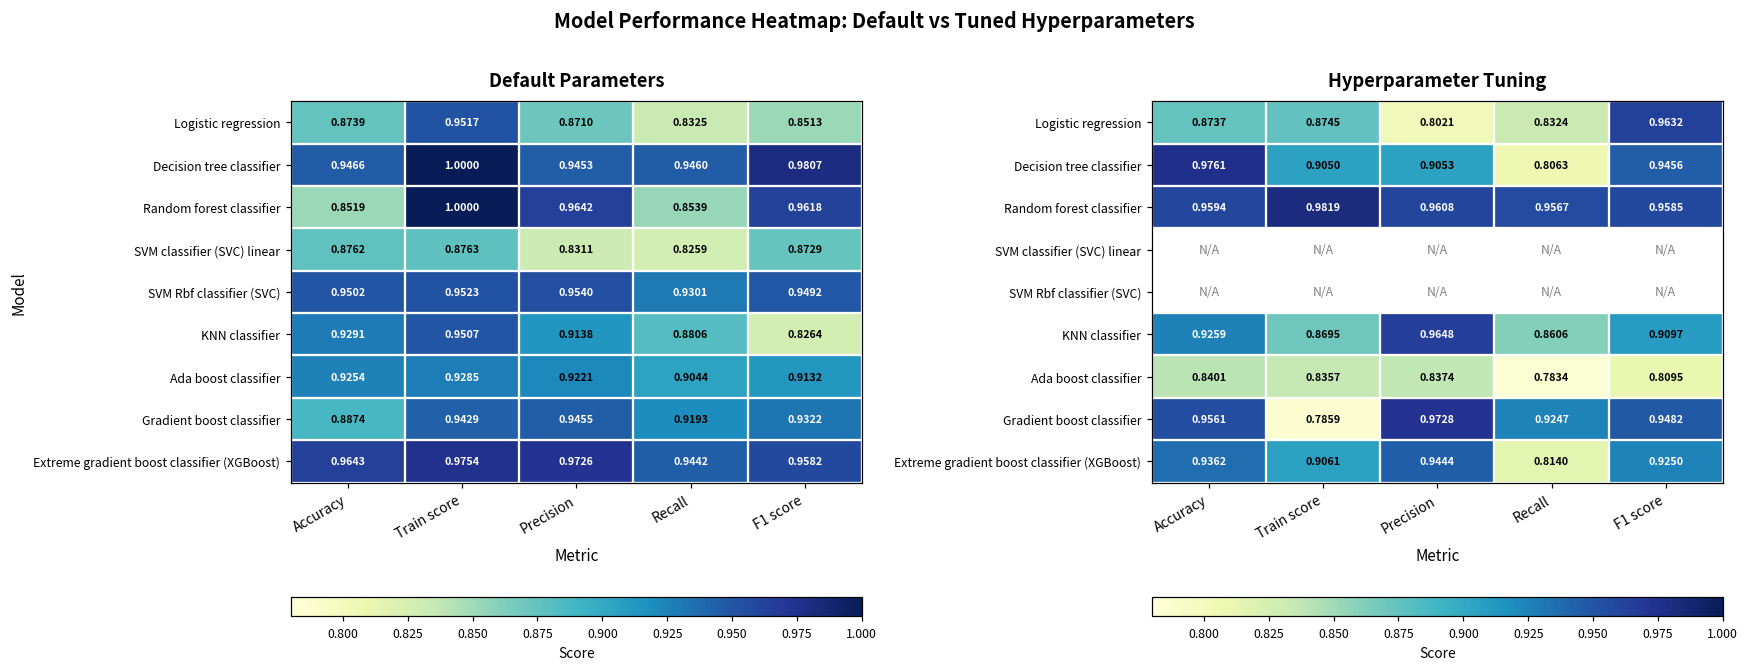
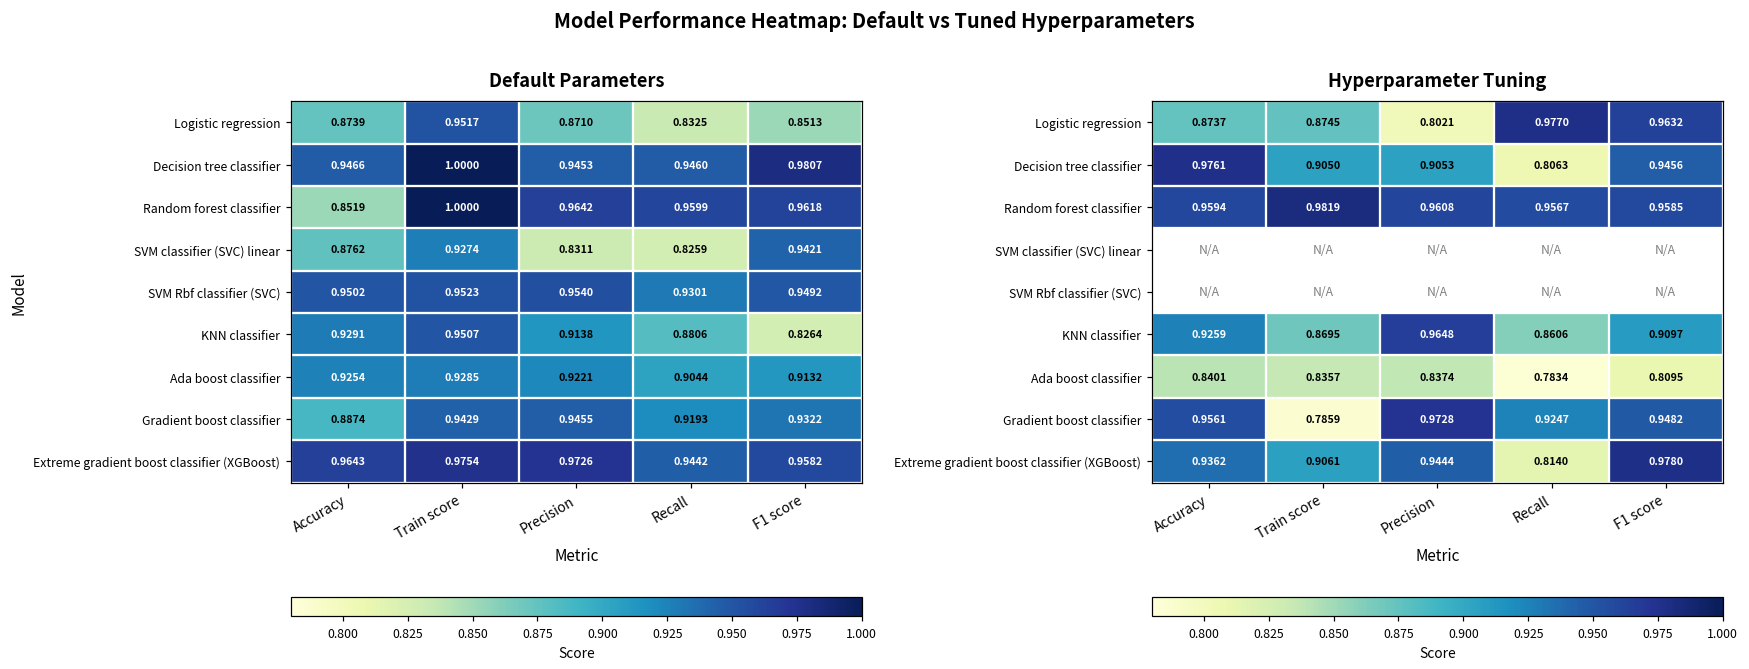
Default Parameters, Random forest classifier, Recall: 0.8539 -> 0.9599
Default Parameters, SVM classifier (SVC) linear, Train score: 0.8763 -> 0.9274
Default Parameters, SVM classifier (SVC) linear, F1 score: 0.8729 -> 0.9421
Hyperparameter Tuning, Logistic regression, Recall: 0.8324 -> 0.9770
Hyperparameter Tuning, Extreme gradient boost classifier (XGBoost), F1 score: 0.9250 -> 0.9780
